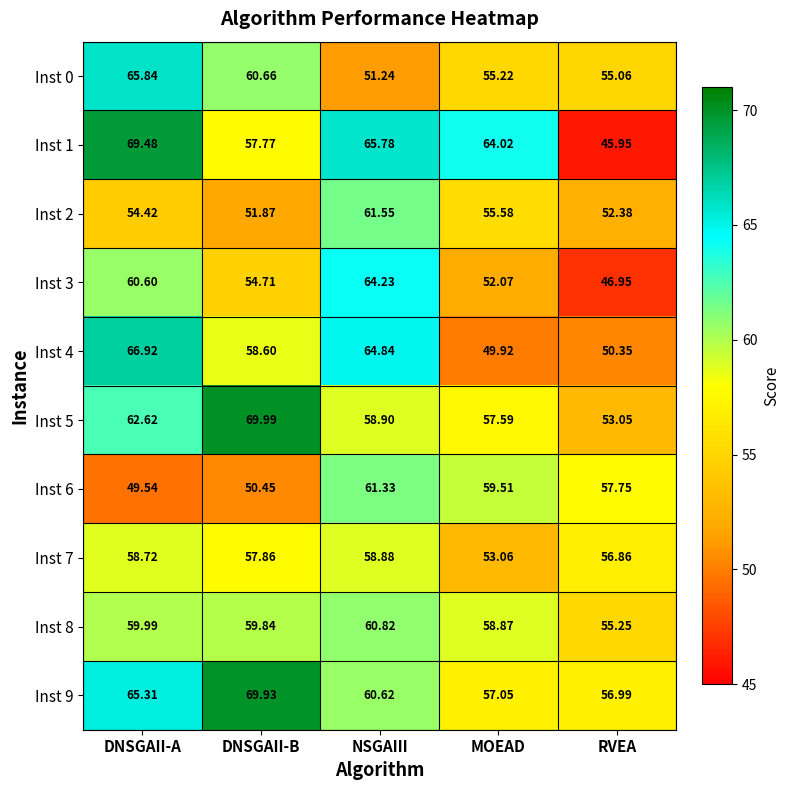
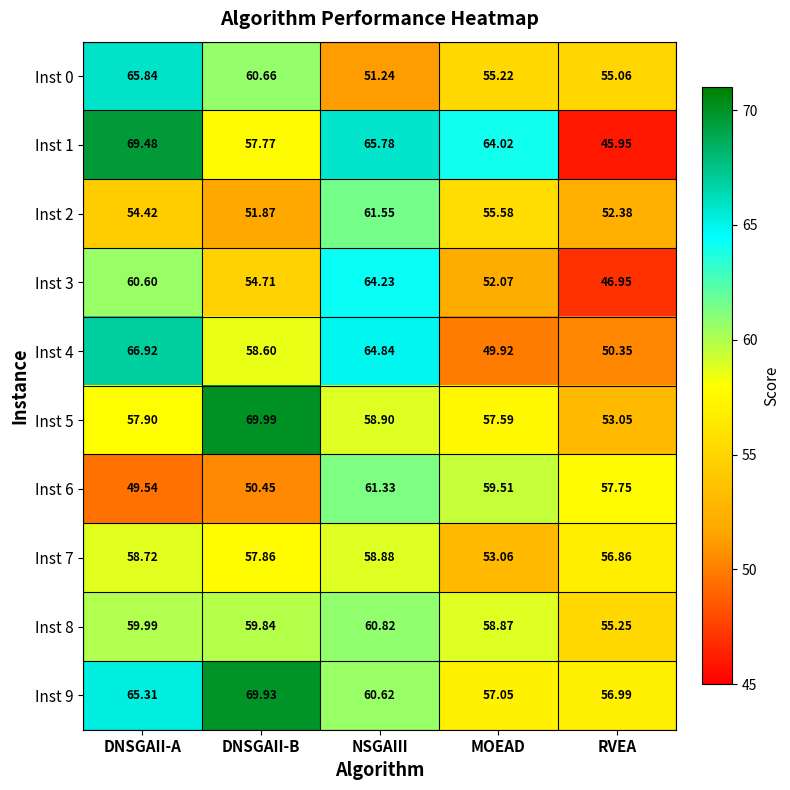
Inst 5, DNSGAII-A: 62.62 -> 57.90
